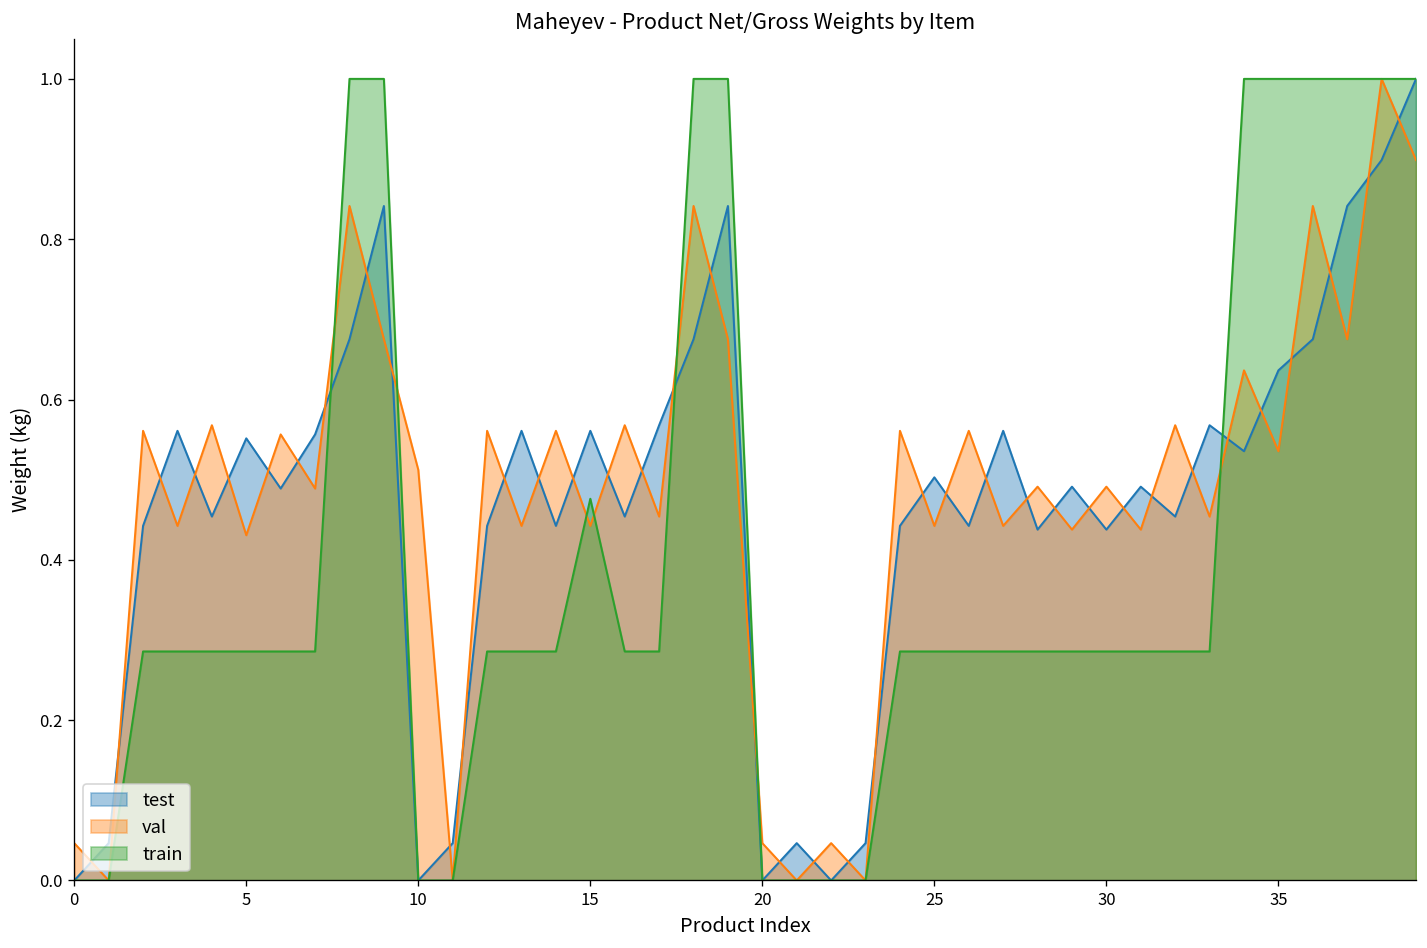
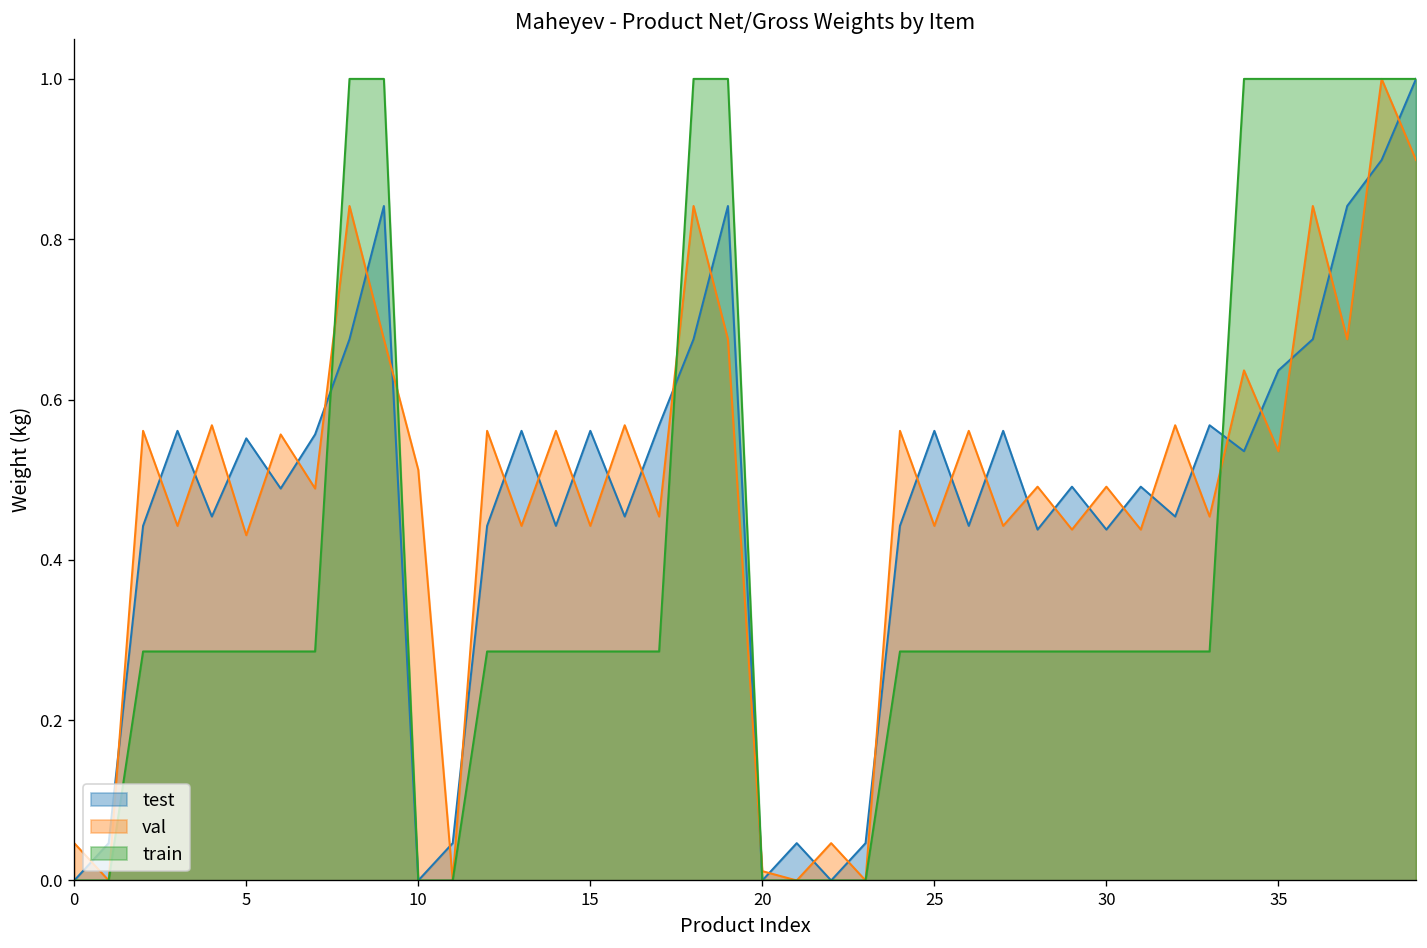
train, 15: 0.48 -> 0.29
val, 20: 0.05 -> 0.01
test, 25: 0.50 -> 0.56
